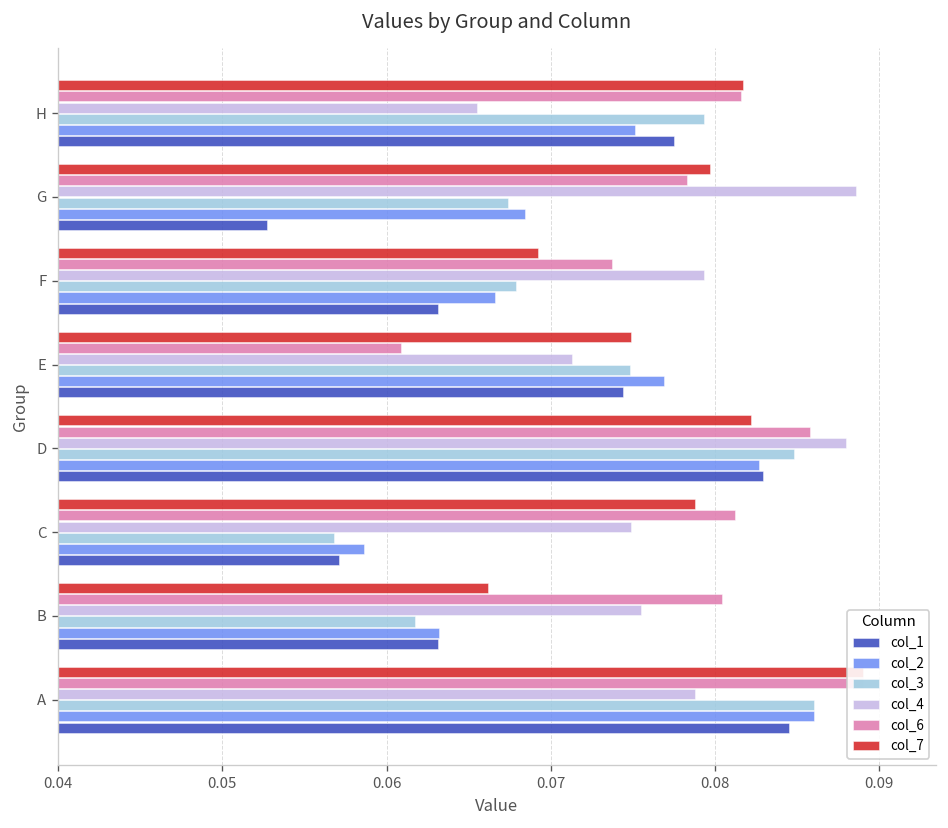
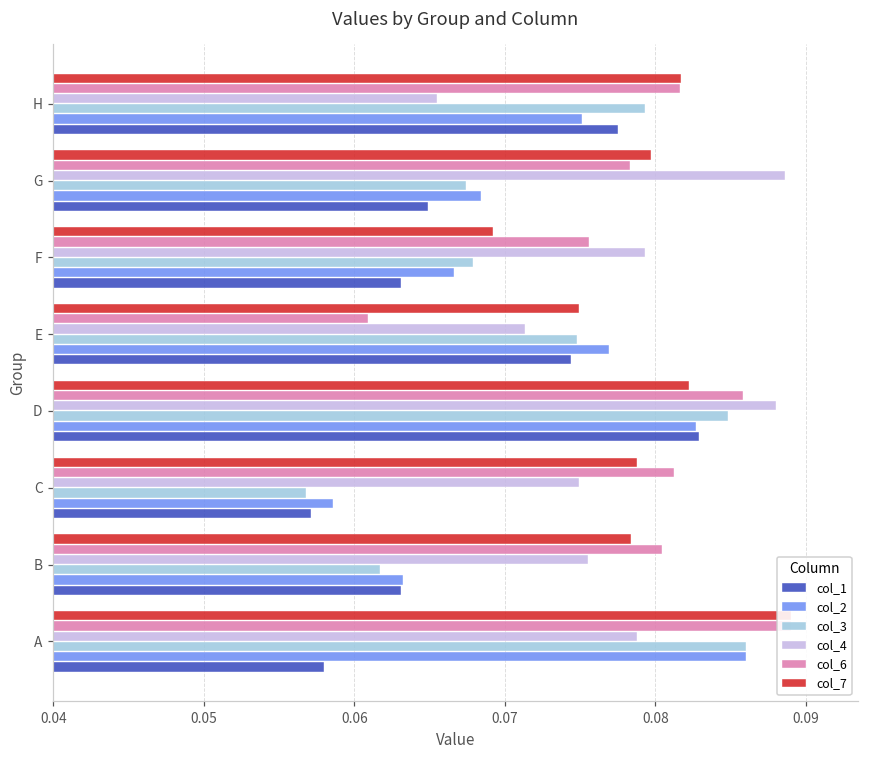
col_1, G: 0.0527 -> 0.0649
col_6, F: 0.0737 -> 0.0756
col_7, B: 0.0662 -> 0.0784
col_1, A: 0.0845 -> 0.0580
